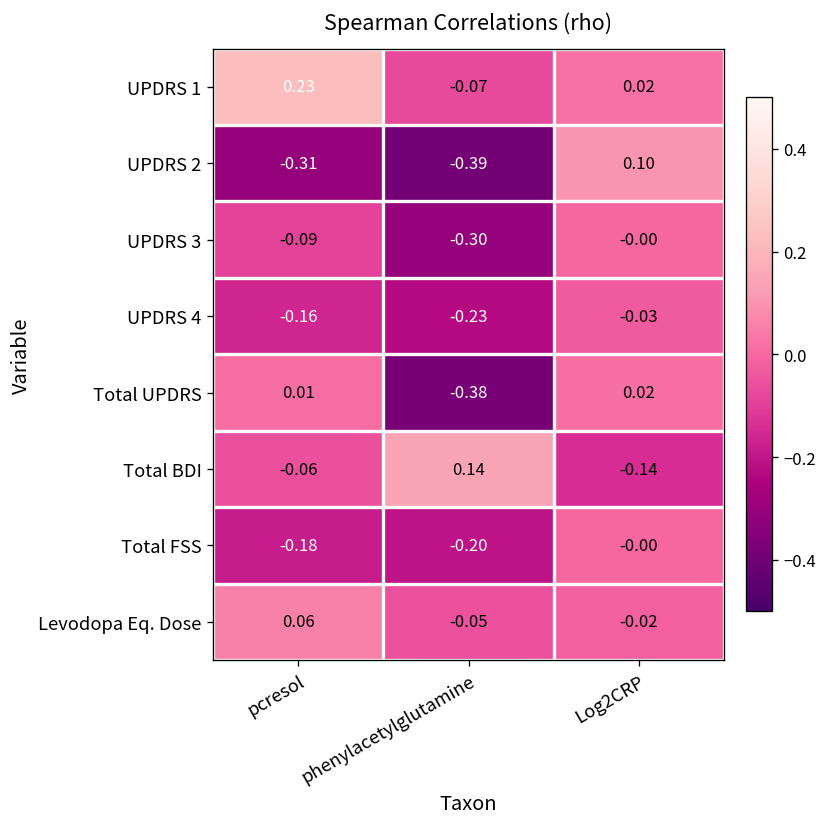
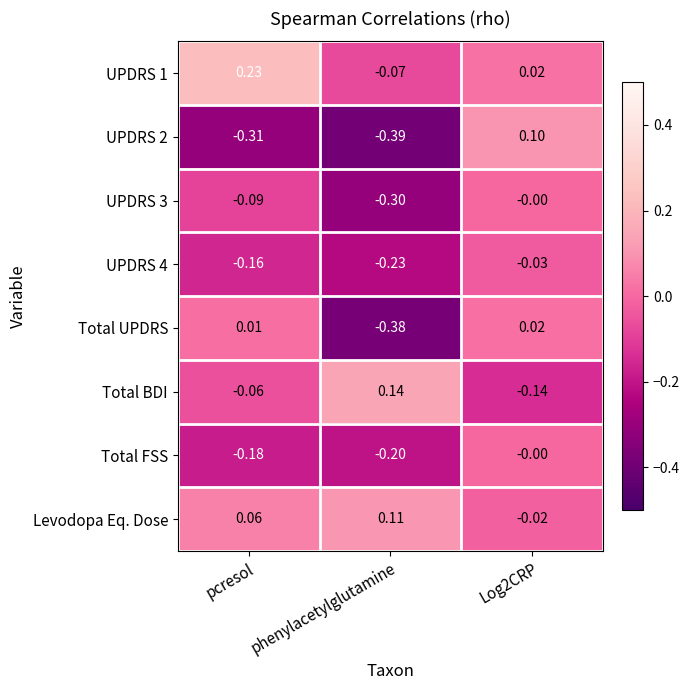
Levodopa Eq. Dose, phenylacetylglutamine: -0.05 -> 0.11
